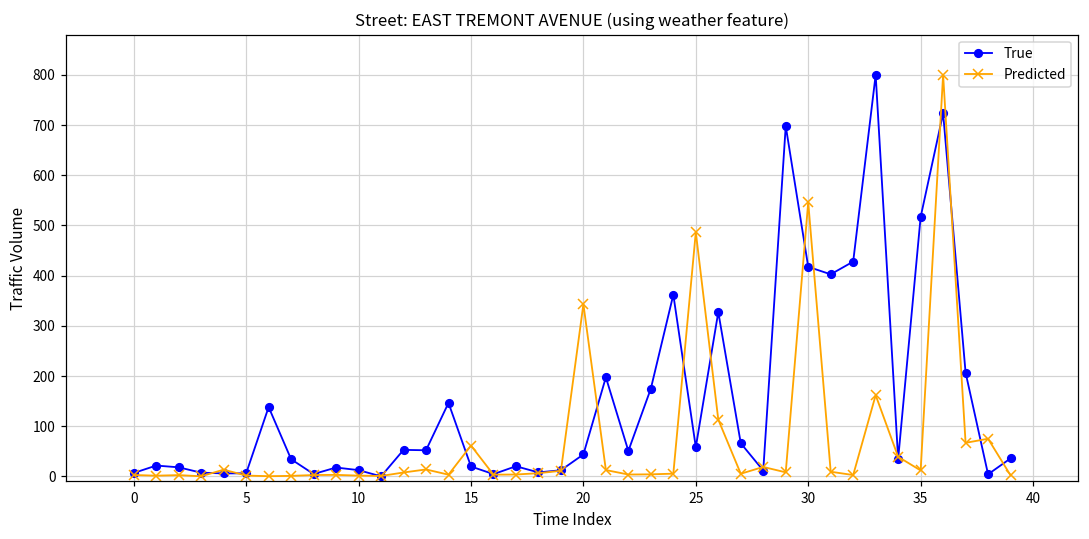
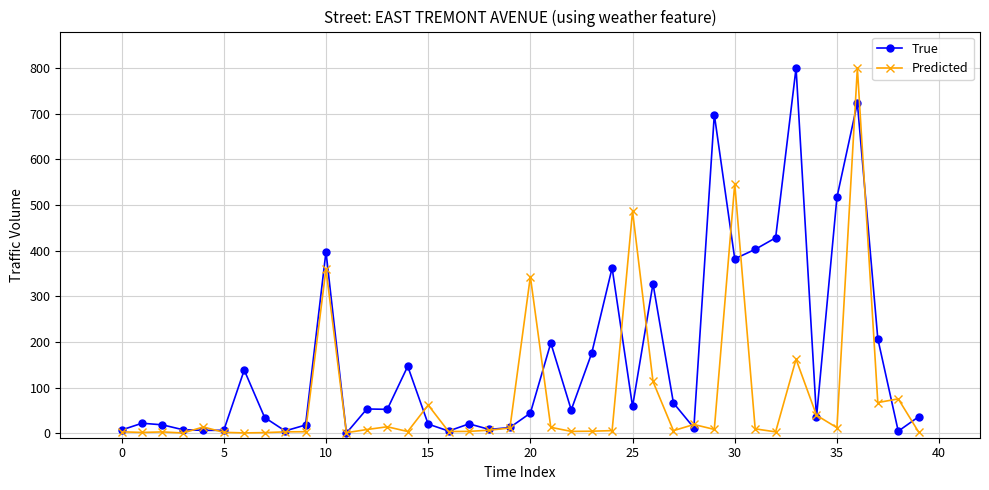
True, 10: 10 -> 400
Predicted, 10: 0 -> 360
True, 30: 420 -> 380
